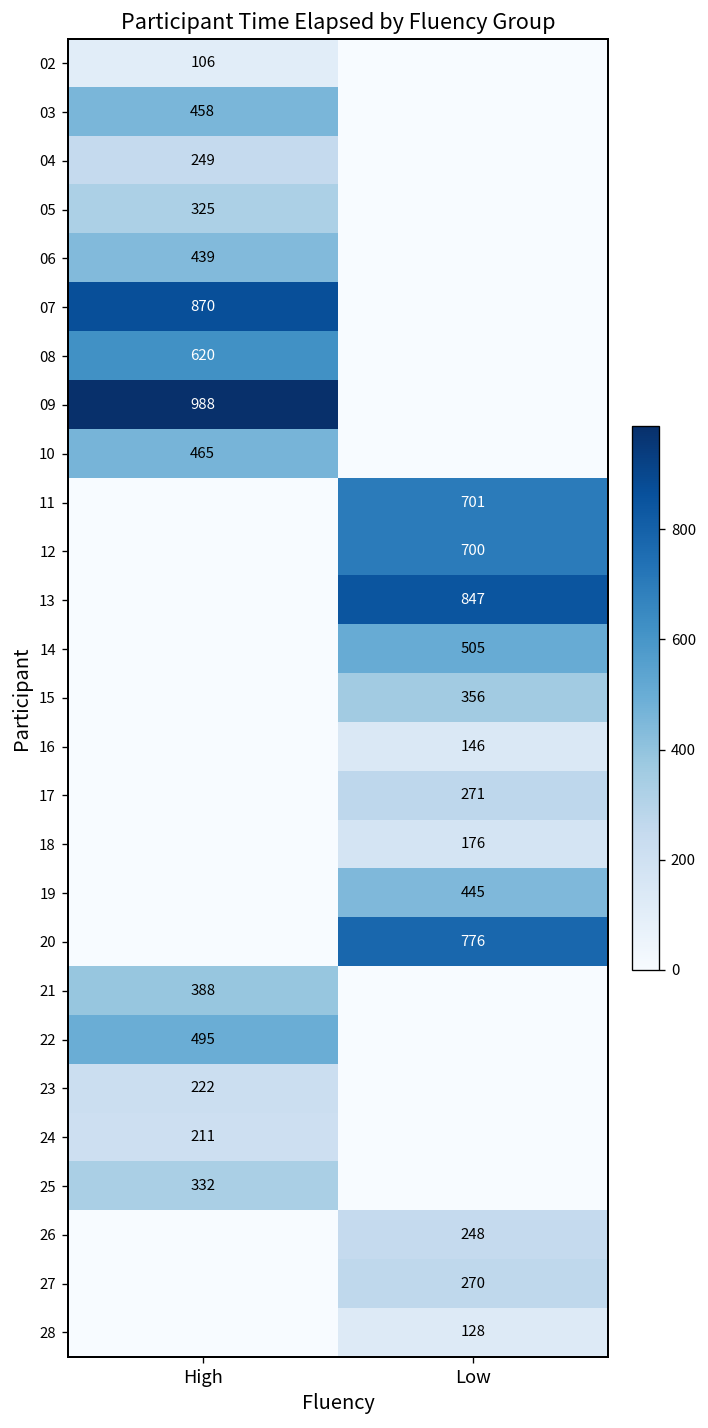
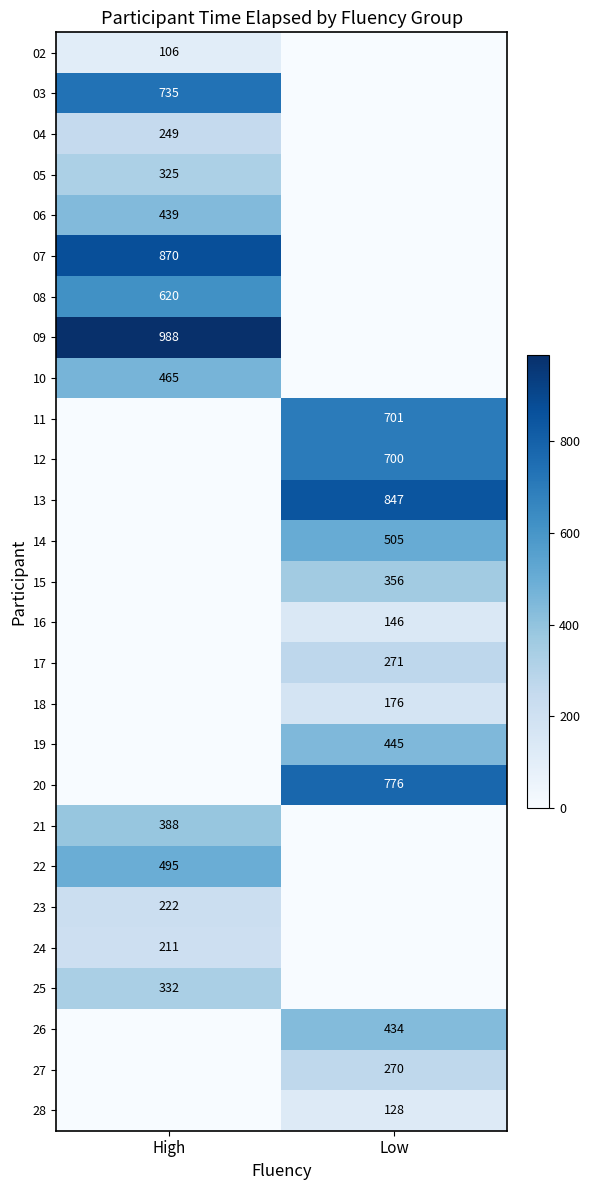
03, High: 458 -> 735
26, Low: 248 -> 434
